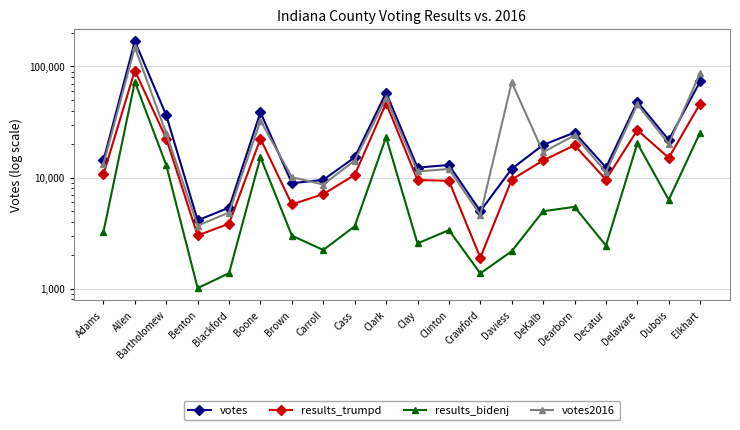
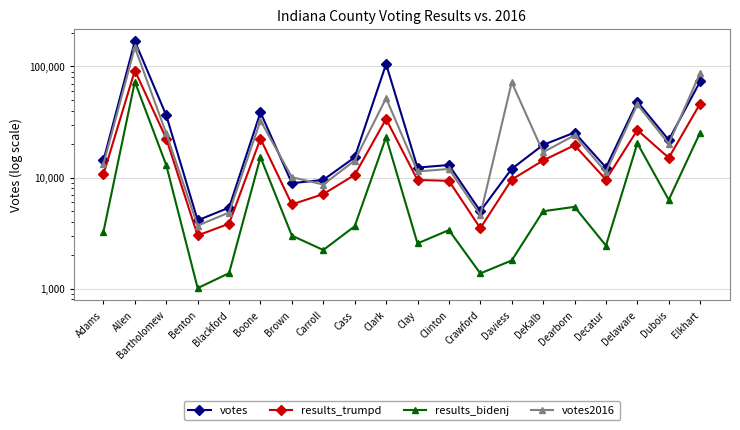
votes, Clark: 60,000 -> 110,000
results_trumpd, Clark: 47,000 -> 34,000
results_trumpd, Crawford: 1,900 -> 3,500
results_bidenj, Daviess: 2,200 -> 1,800
